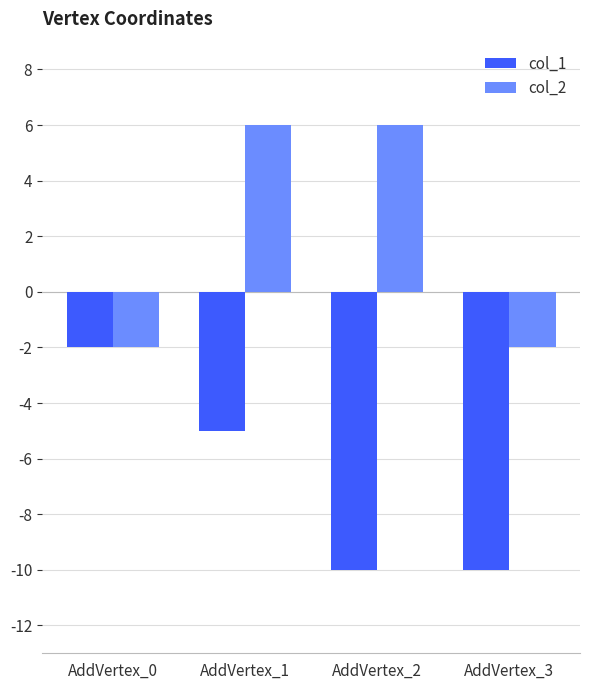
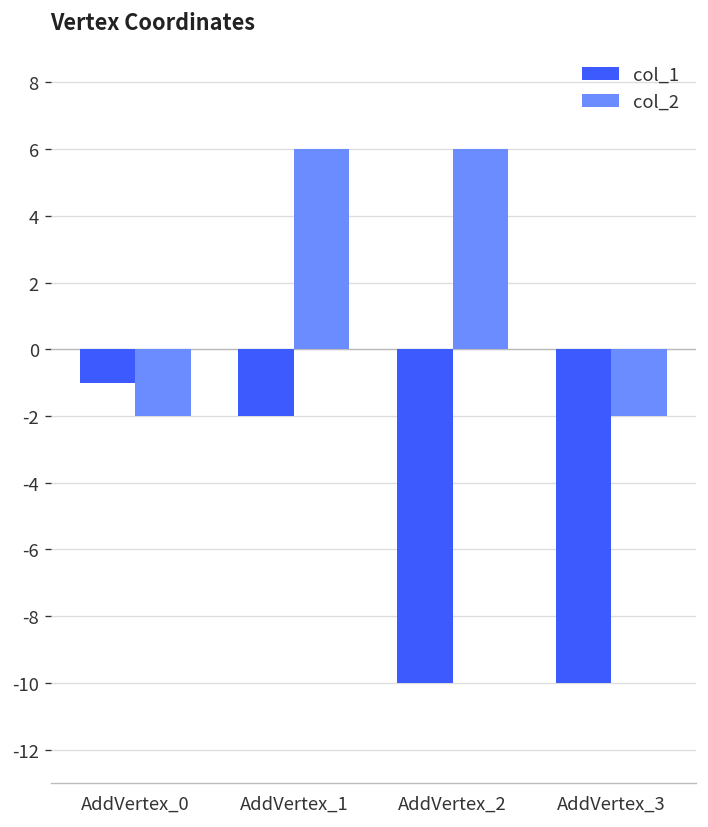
col_1, AddVertex_0: -2 -> -1
col_1, AddVertex_1: -5 -> -2
